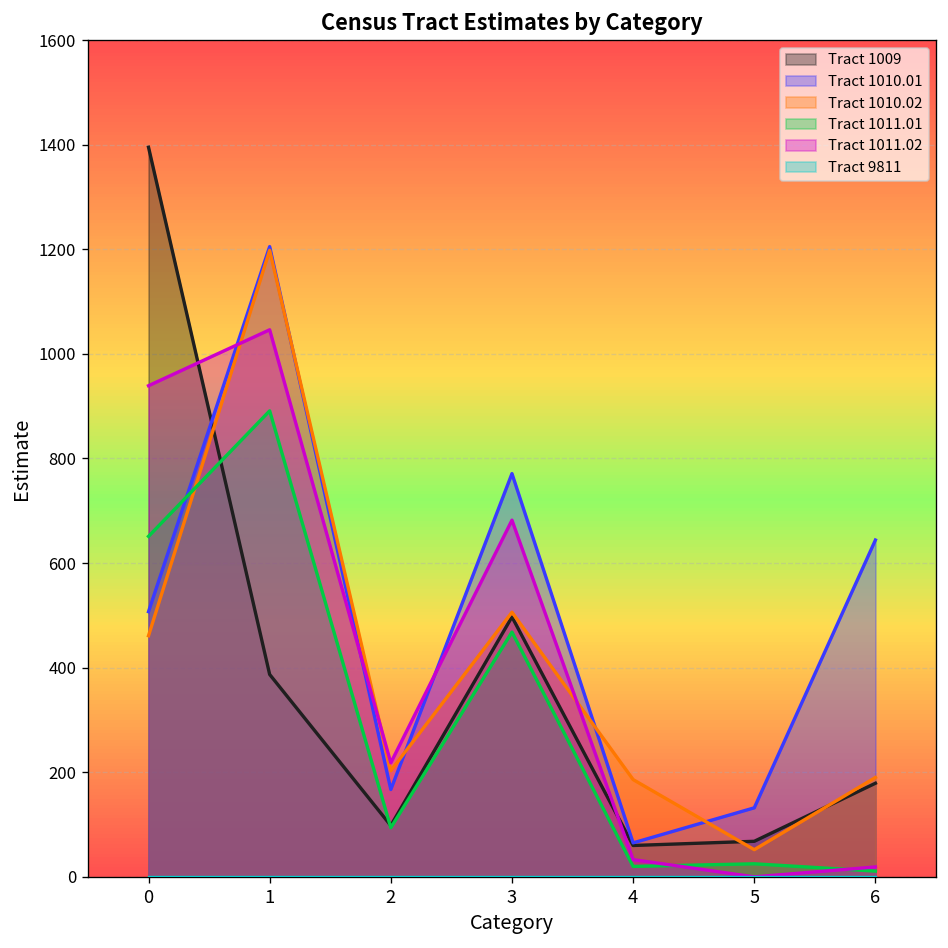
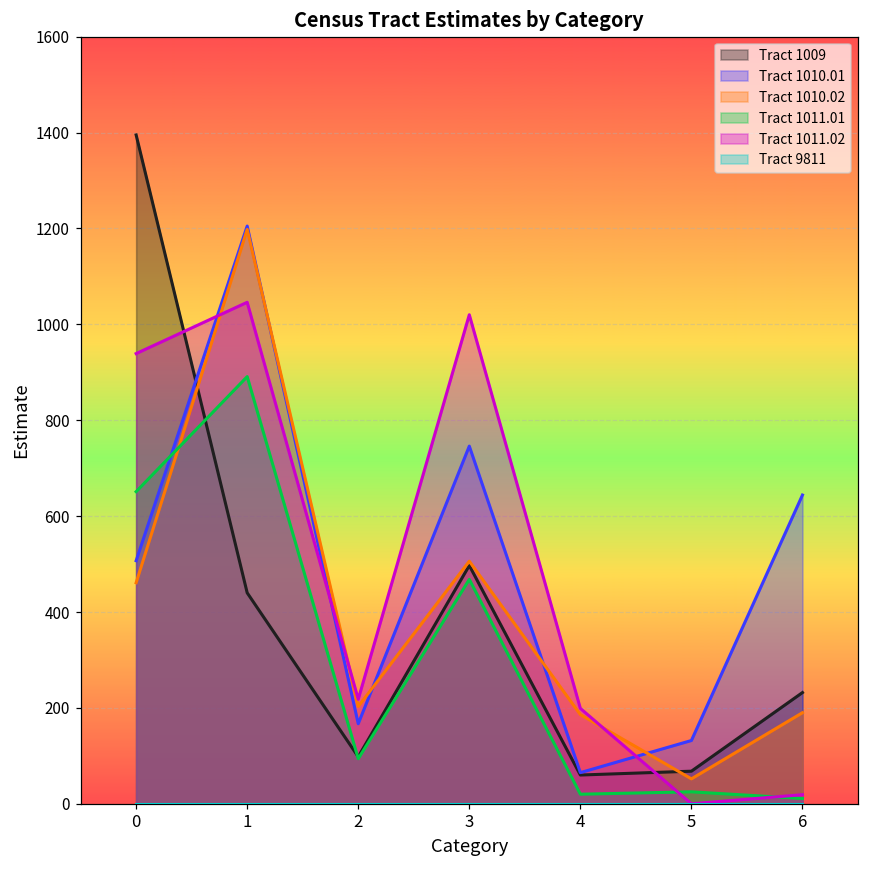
Tract 1009, 1: 390 -> 440
Tract 1010.01, 3: 770 -> 750
Tract 1011.02, 3: 680 -> 1020
Tract 1011.02, 4: 30 -> 200
Tract 1009, 6: 180 -> 230
